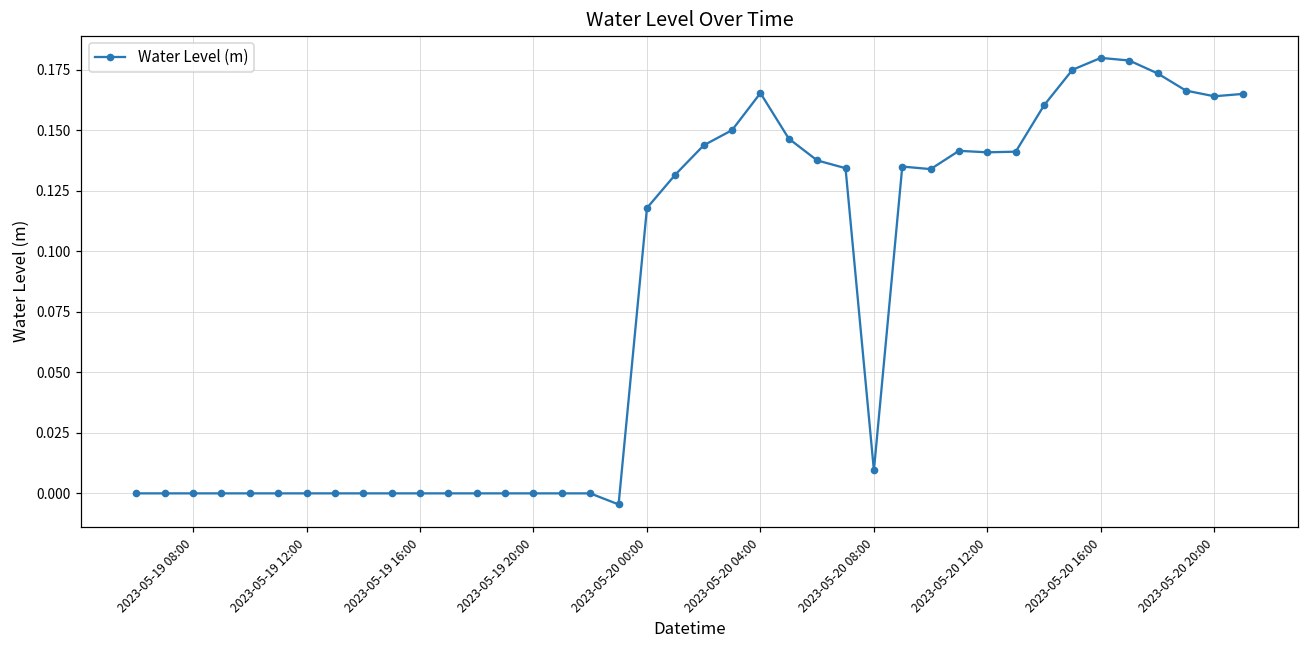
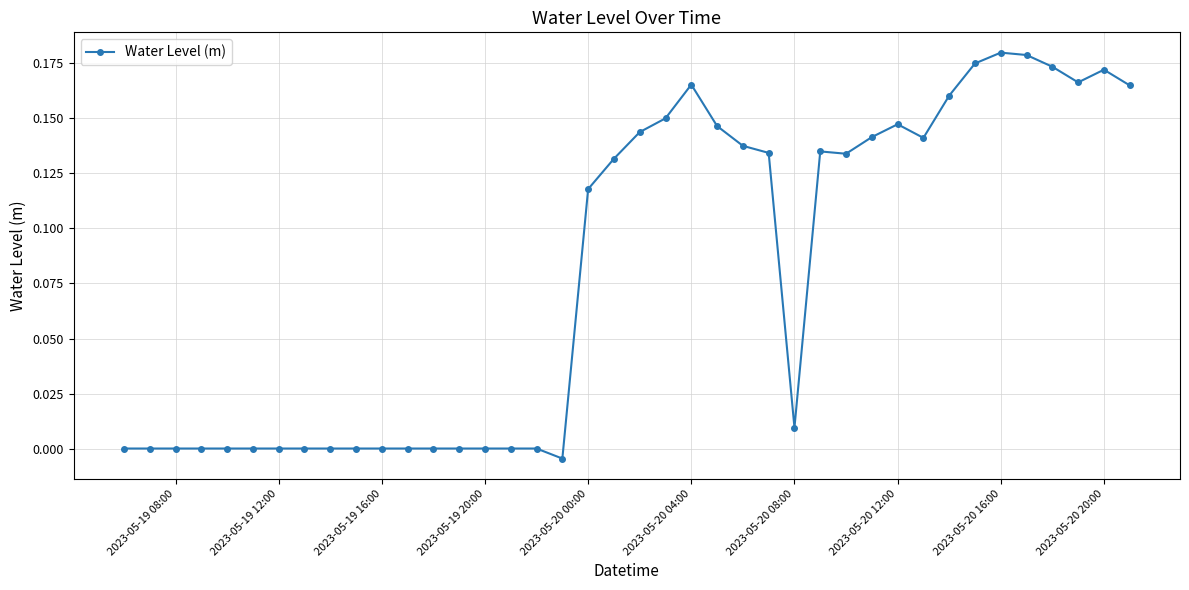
2023-05-20 12:00: 0.141 -> 0.147
2023-05-20 20:00: 0.164 -> 0.172
